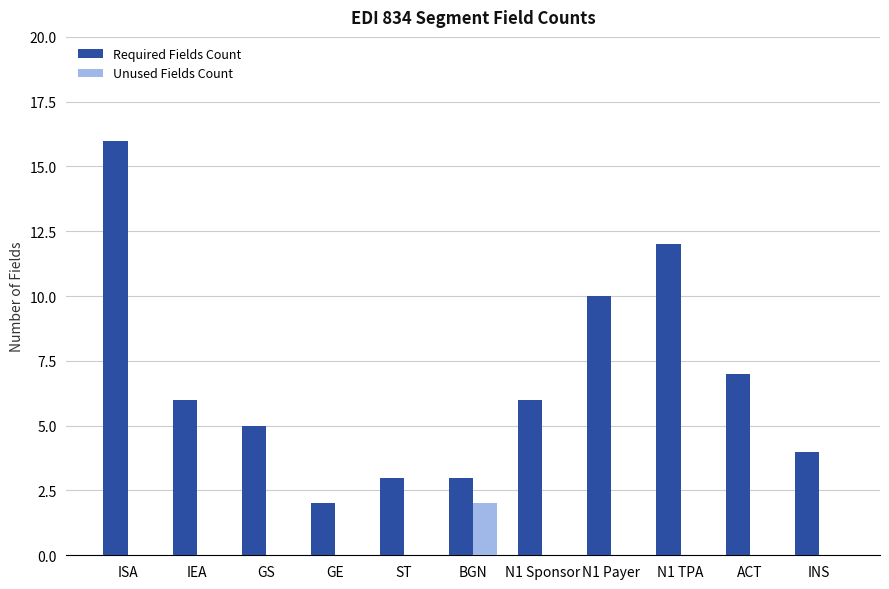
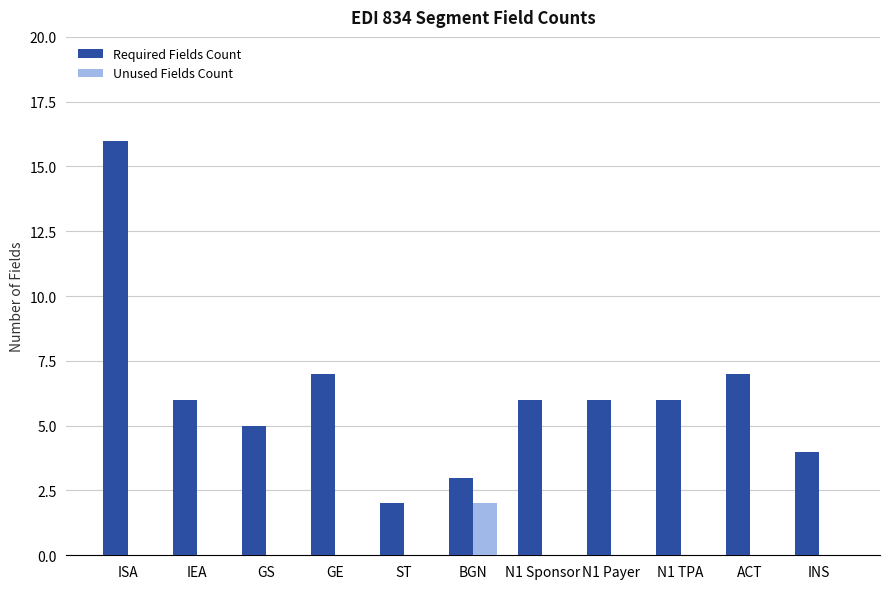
Required Fields Count, GE: 2 -> 7
Required Fields Count, ST: 3 -> 2
Required Fields Count, N1 Payer: 10 -> 6
Required Fields Count, N1 TPA: 12 -> 6
